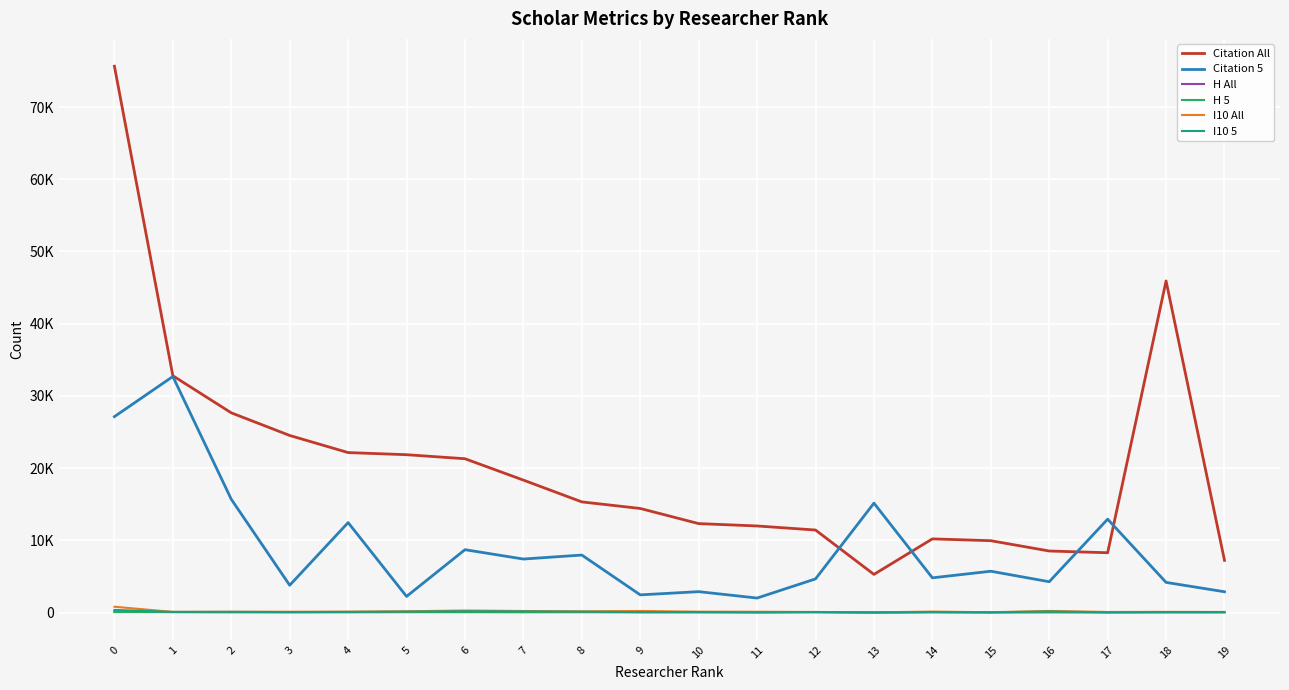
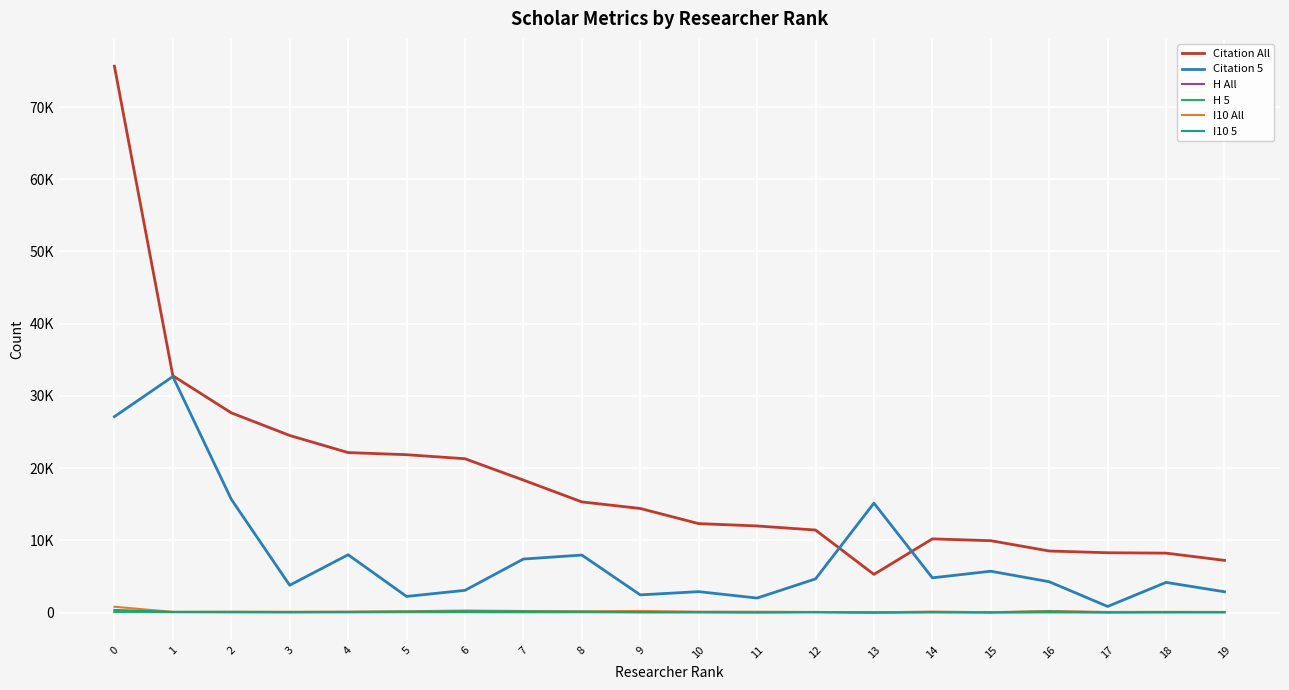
Citation 5, 4: 12000 -> 8000
Citation 5, 6: 9000 -> 3000
Citation 5, 17: 13000 -> 1000
Citation All, 18: 46000 -> 8000
